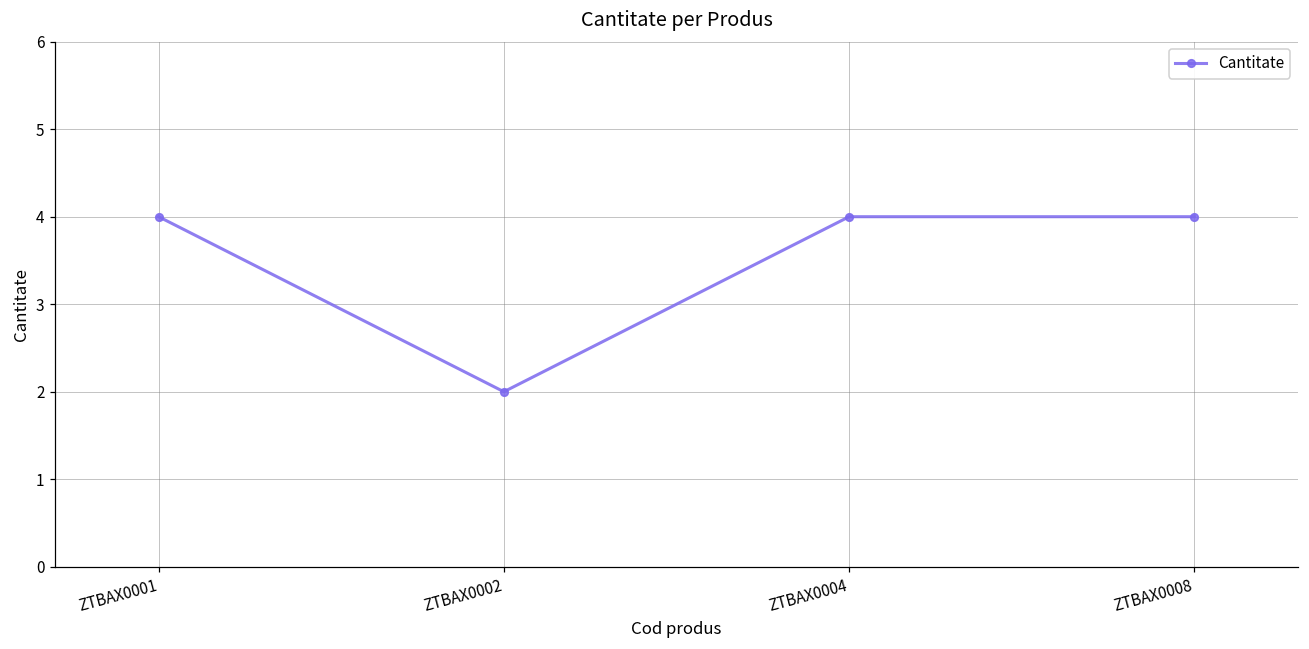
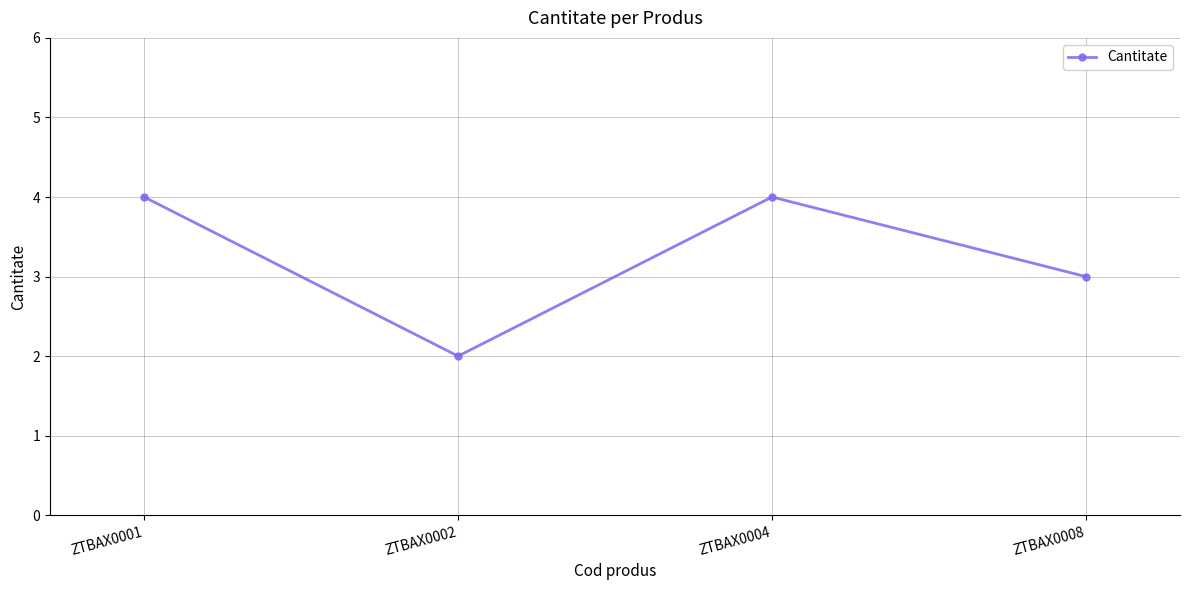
ZTBAX0008: 4 -> 3
